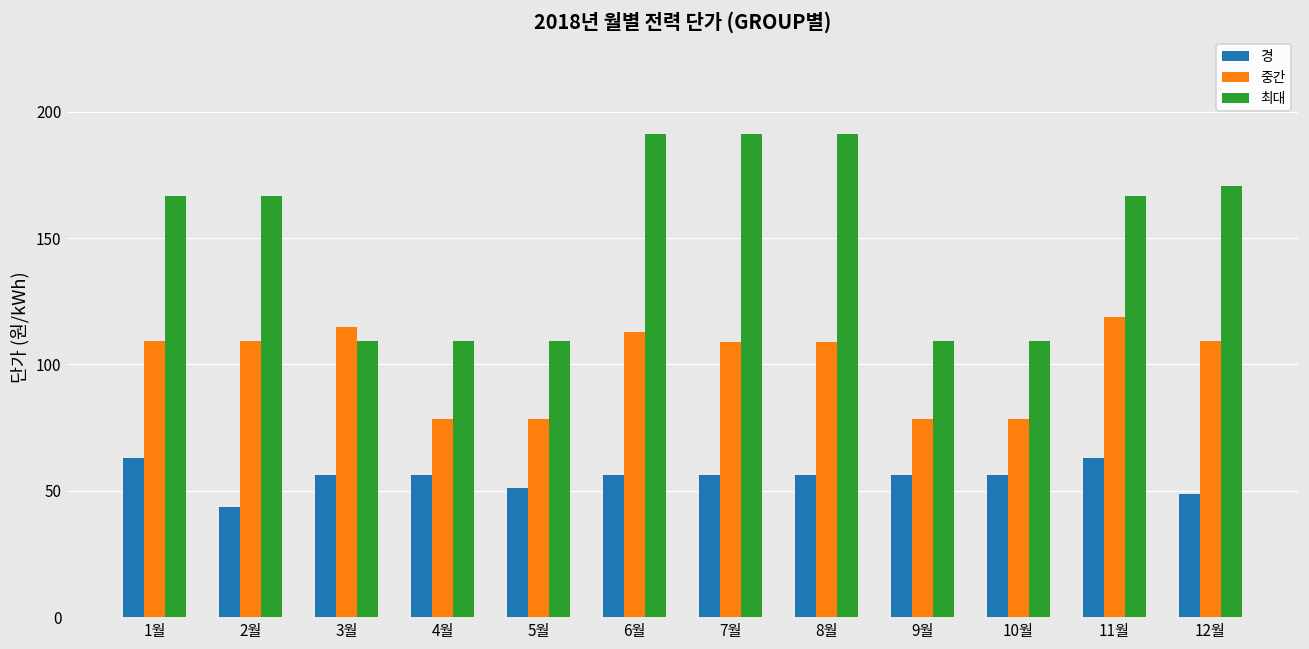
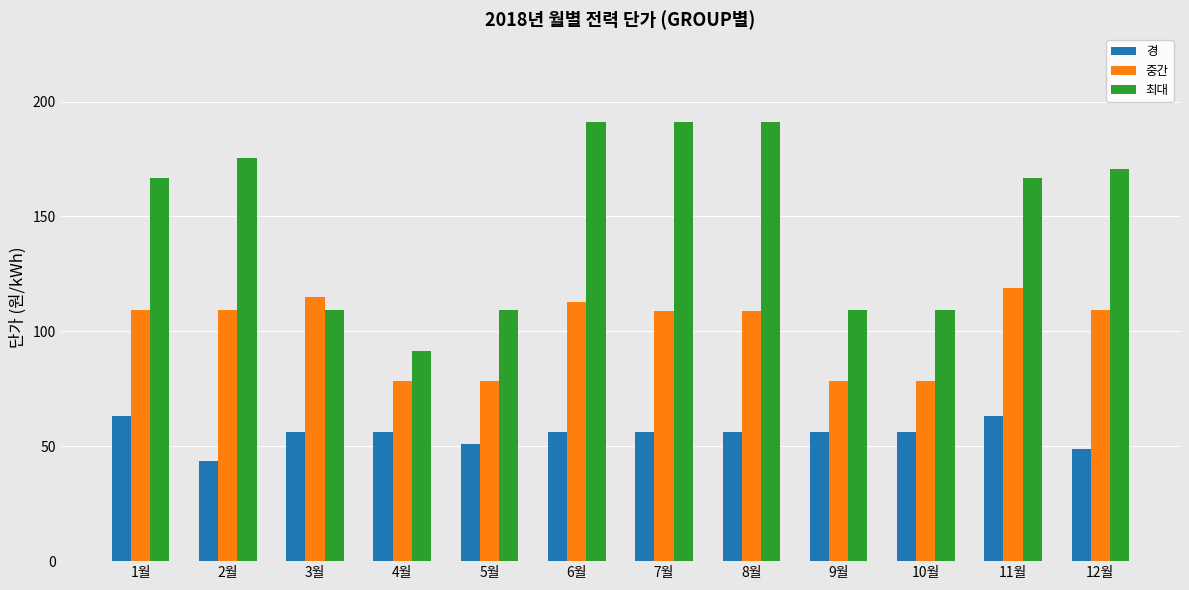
최대, 2월: 167 -> 176
최대, 4월: 109 -> 91
